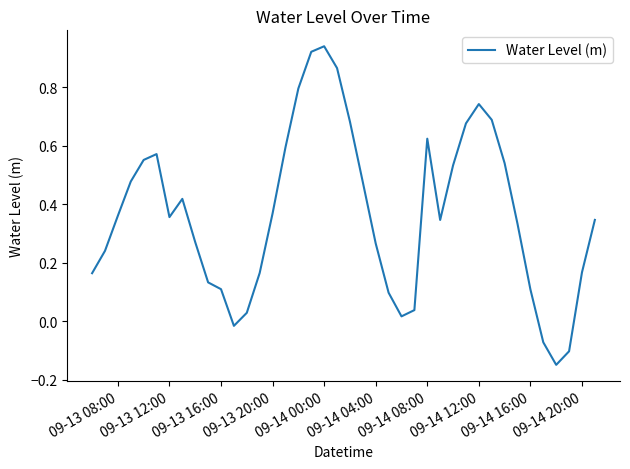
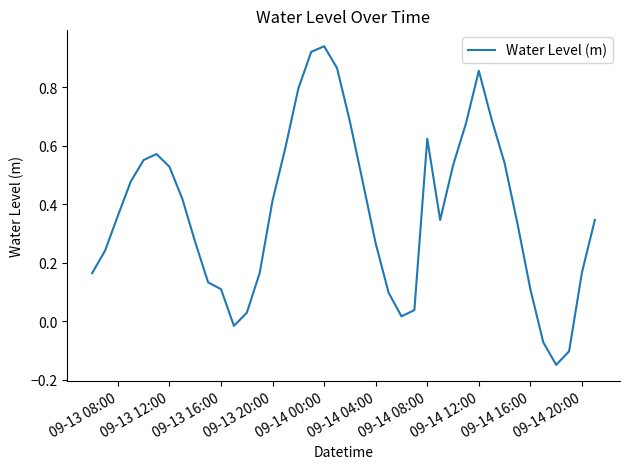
09-13 12:00: 0.36 -> 0.53
09-13 20:00: 0.37 -> 0.41
09-14 12:00: 0.74 -> 0.86
